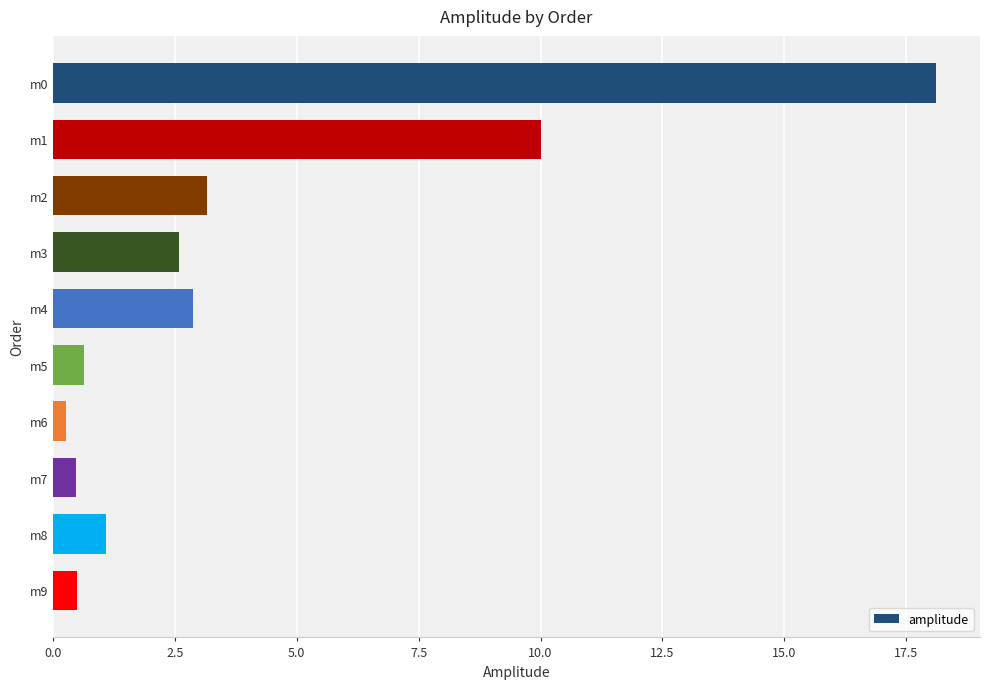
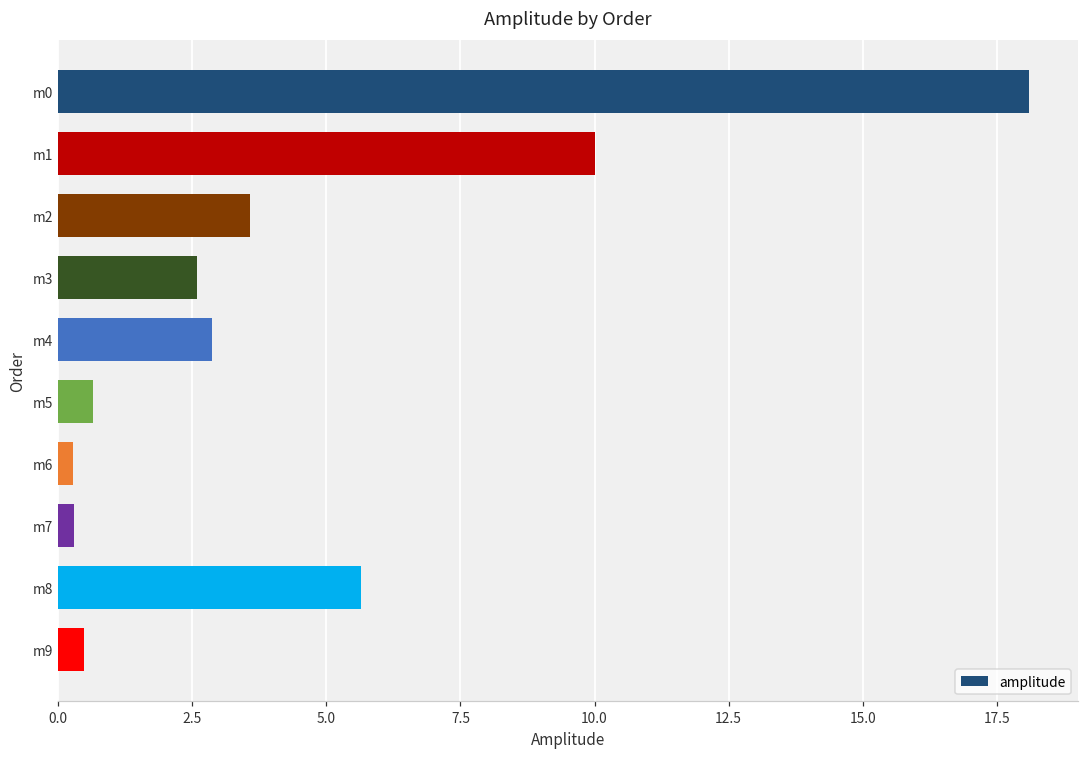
m2: 3.2 -> 3.6
m7: 0.5 -> 0.3
m8: 1.1 -> 5.7
